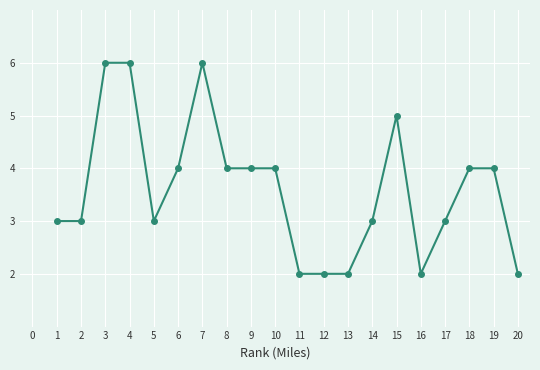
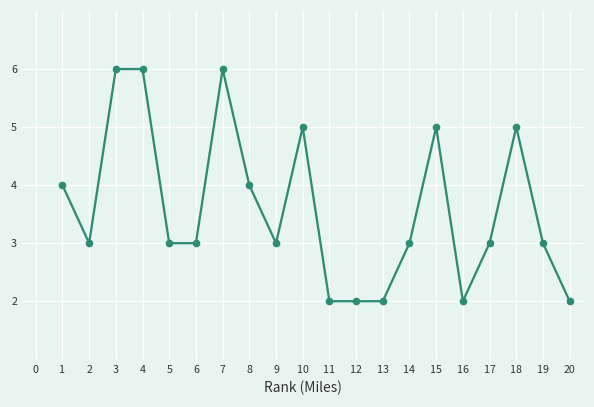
1: 3 -> 4
6: 4 -> 3
9: 4 -> 3
10: 4 -> 5
18: 4 -> 5
19: 4 -> 3
